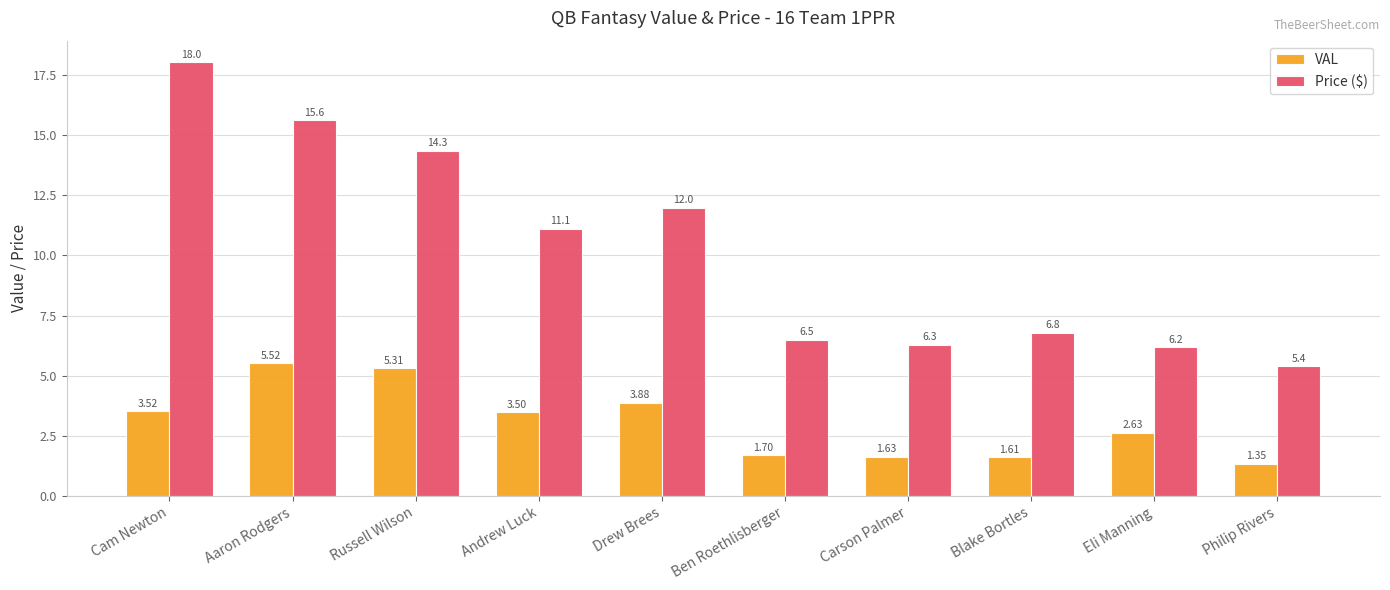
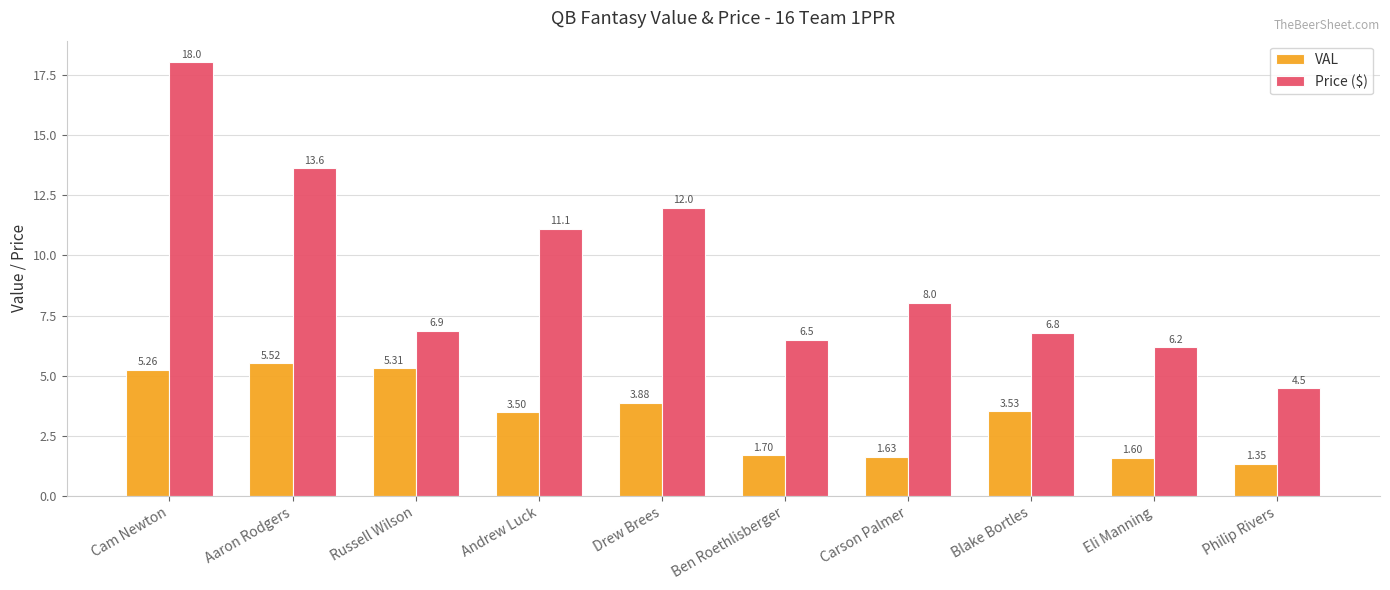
VAL, Cam Newton: 3.52 -> 5.26
Price ($), Aaron Rodgers: 15.6 -> 13.6
Price ($), Russell Wilson: 14.3 -> 6.9
Price ($), Carson Palmer: 6.3 -> 8.0
VAL, Blake Bortles: 1.61 -> 3.53
VAL, Eli Manning: 2.63 -> 1.60
Price ($), Philip Rivers: 5.4 -> 4.5
